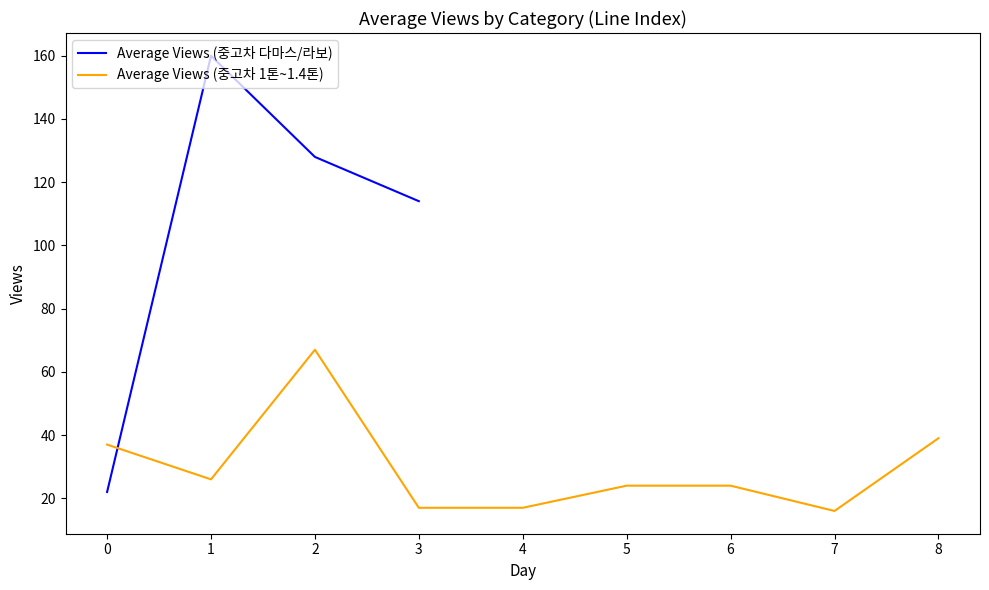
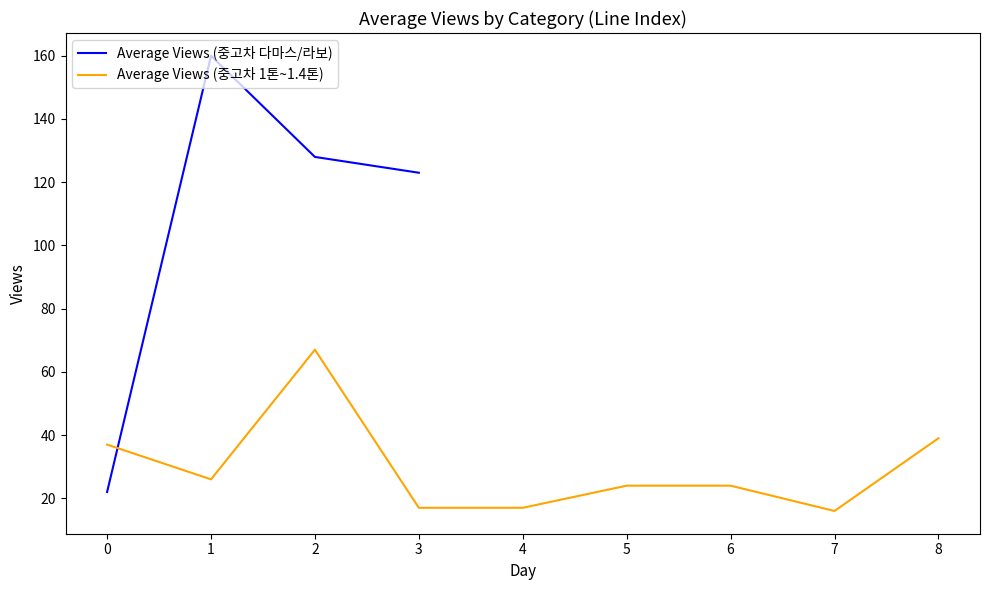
Average Views (중고차 다마스/라보), 3: 114 -> 123
